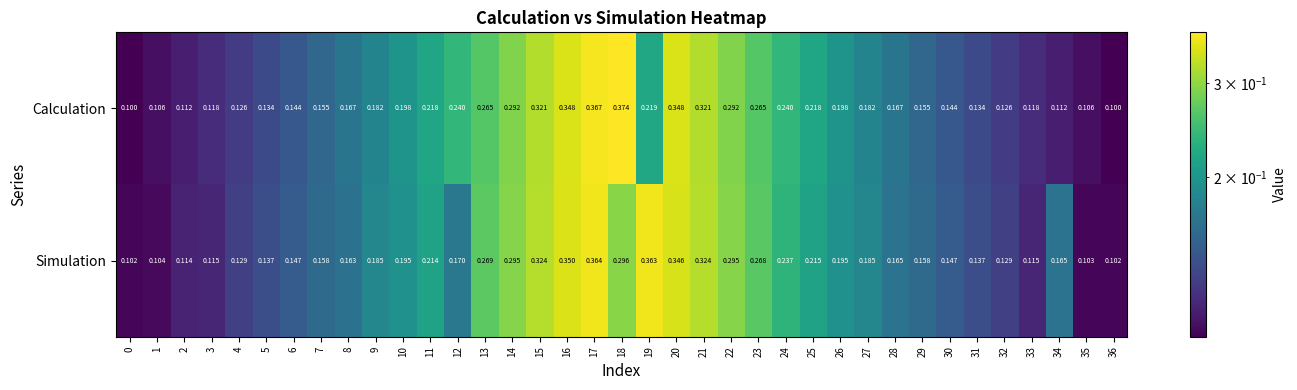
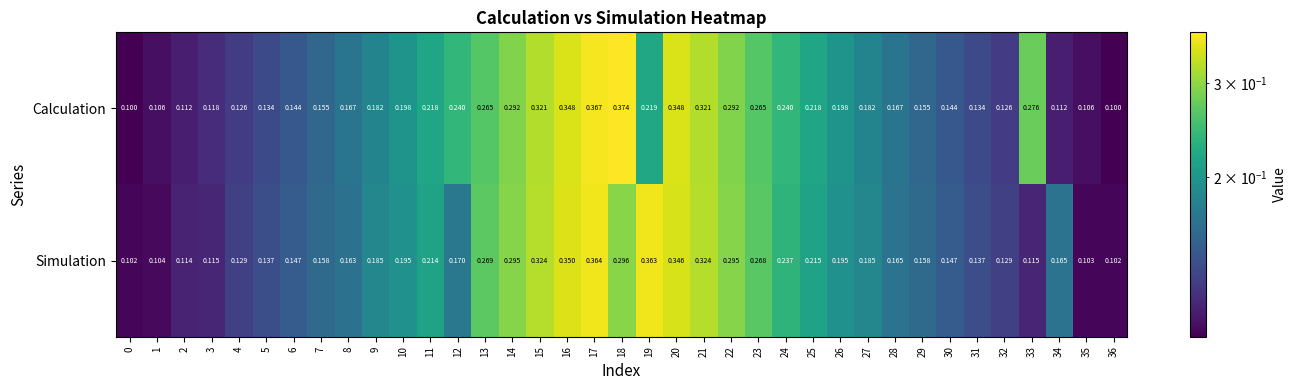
Calculation, 33: 0.118 -> 0.276
